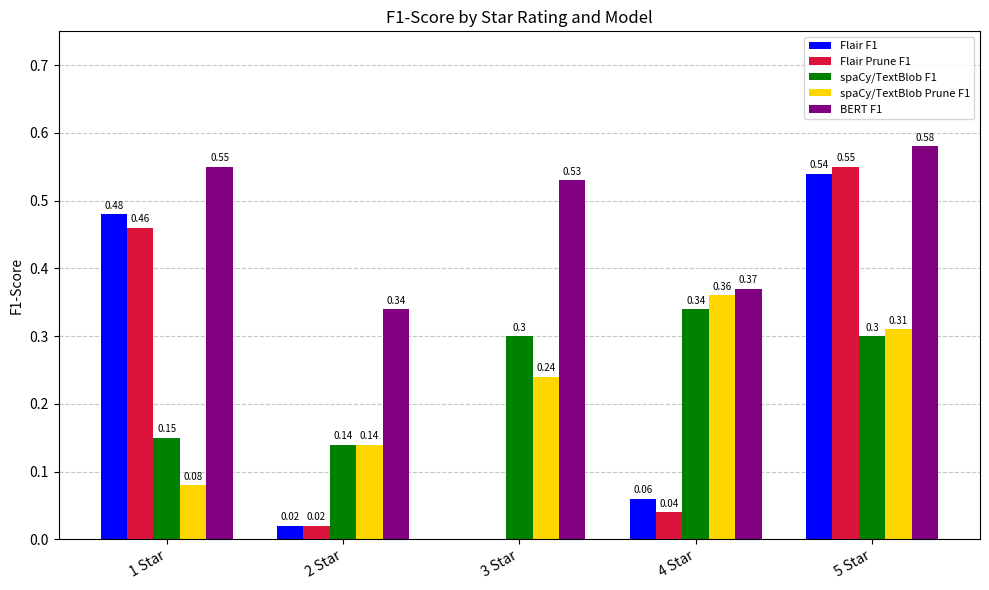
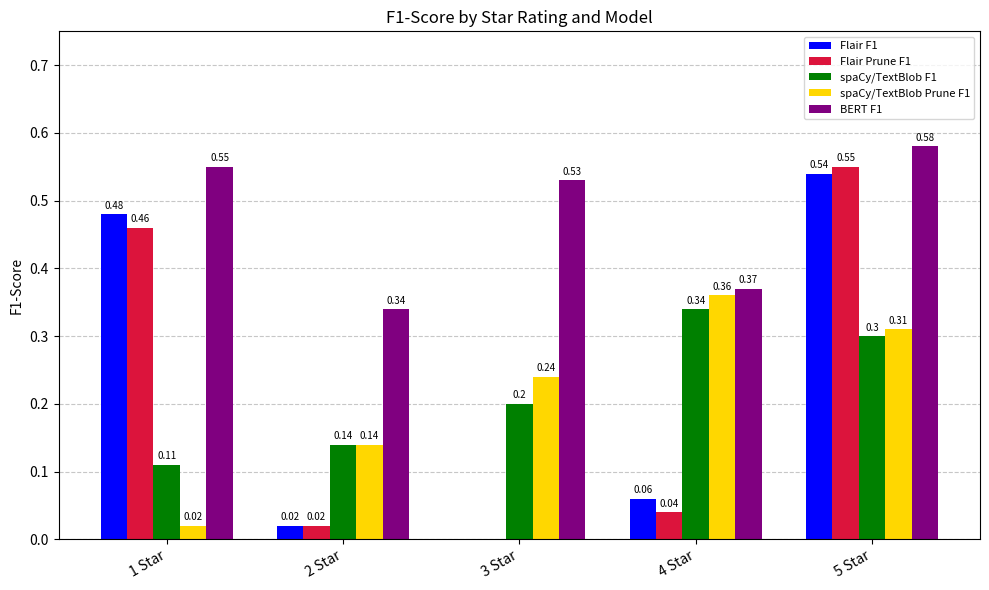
spaCy/TextBlob F1, 1 Star: 0.15 -> 0.11
spaCy/TextBlob Prune F1, 1 Star: 0.08 -> 0.02
spaCy/TextBlob F1, 3 Star: 0.3 -> 0.2
